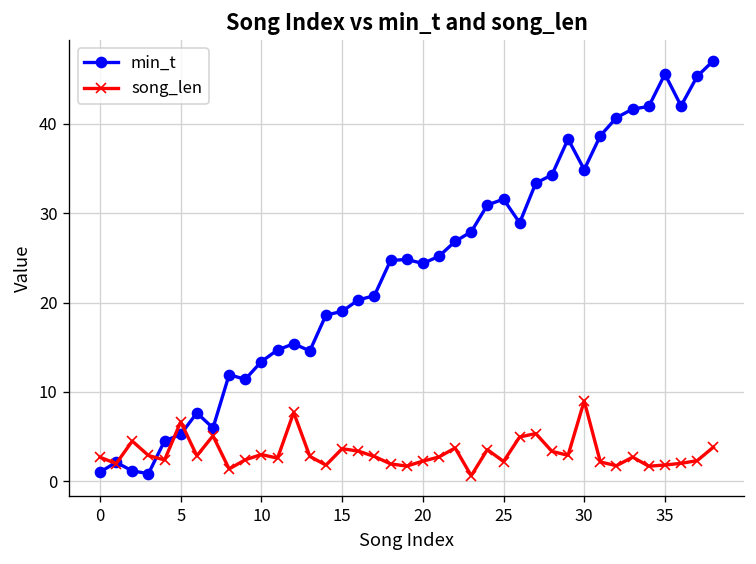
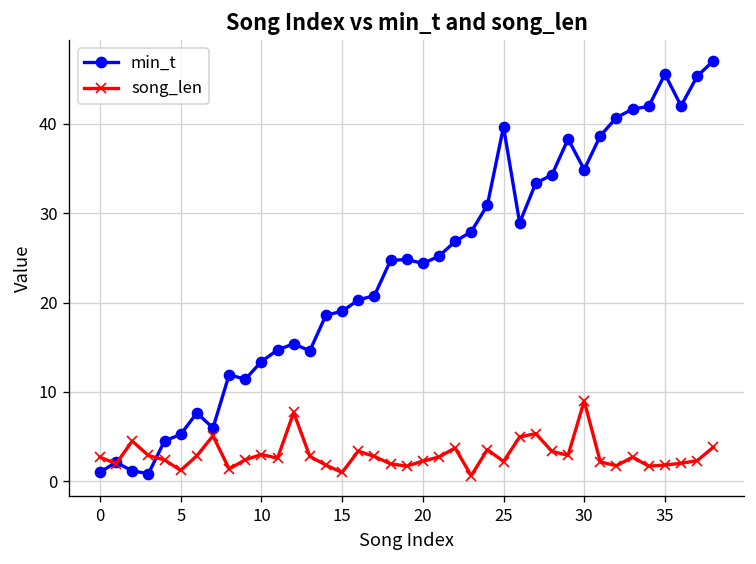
song_len, 5: 7 -> 1
song_len, 15: 4 -> 1
min_t, 25: 32 -> 40
